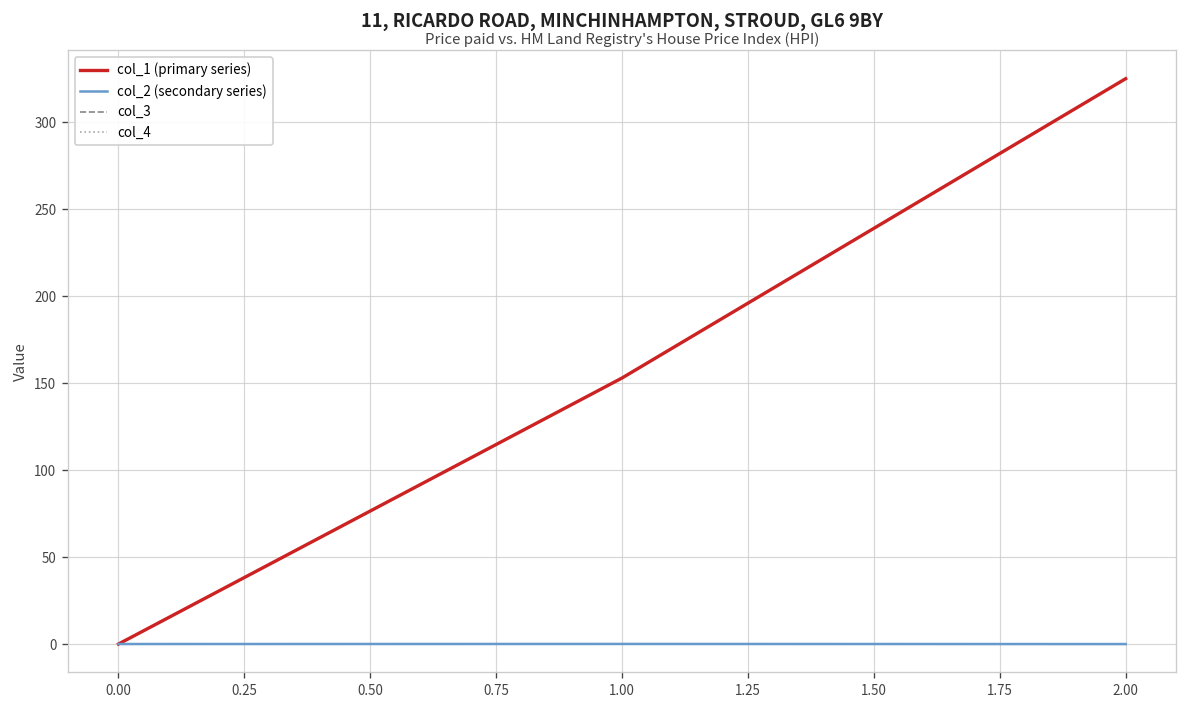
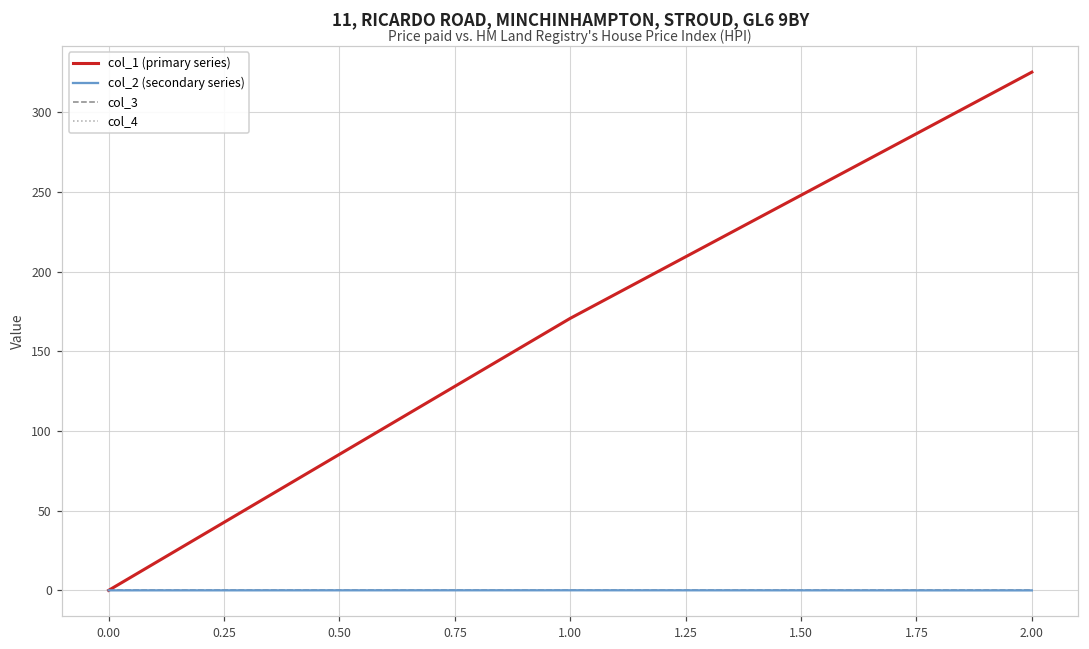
col_1 (primary series), 1.00: 153 -> 171
